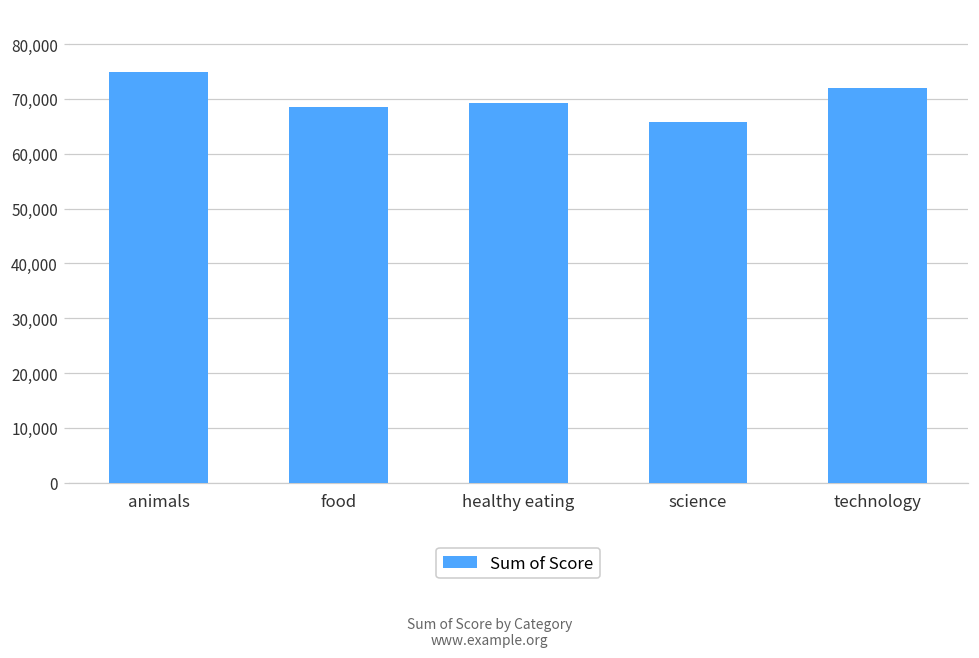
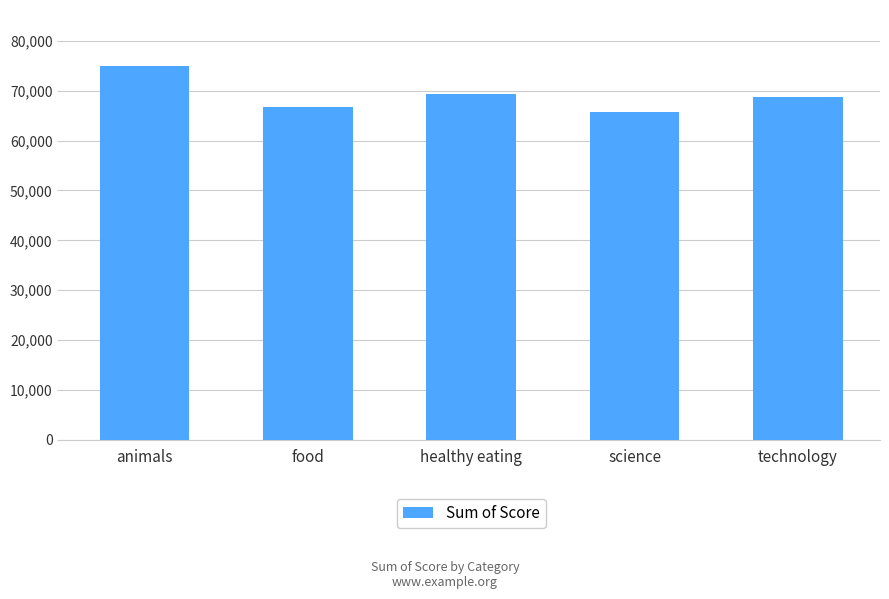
food: 69,000 -> 67,000
technology: 72,000 -> 69,000
